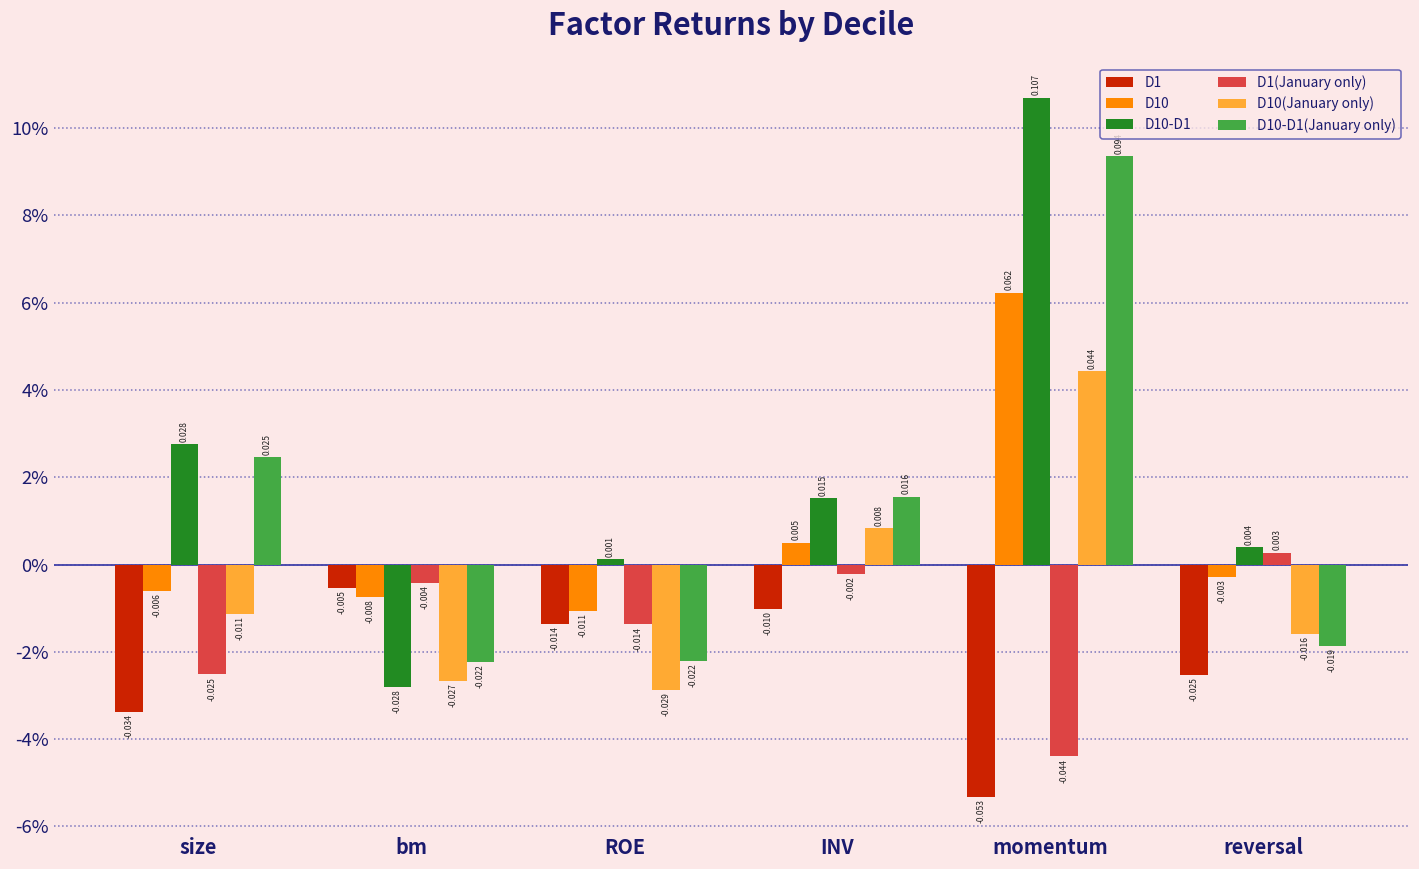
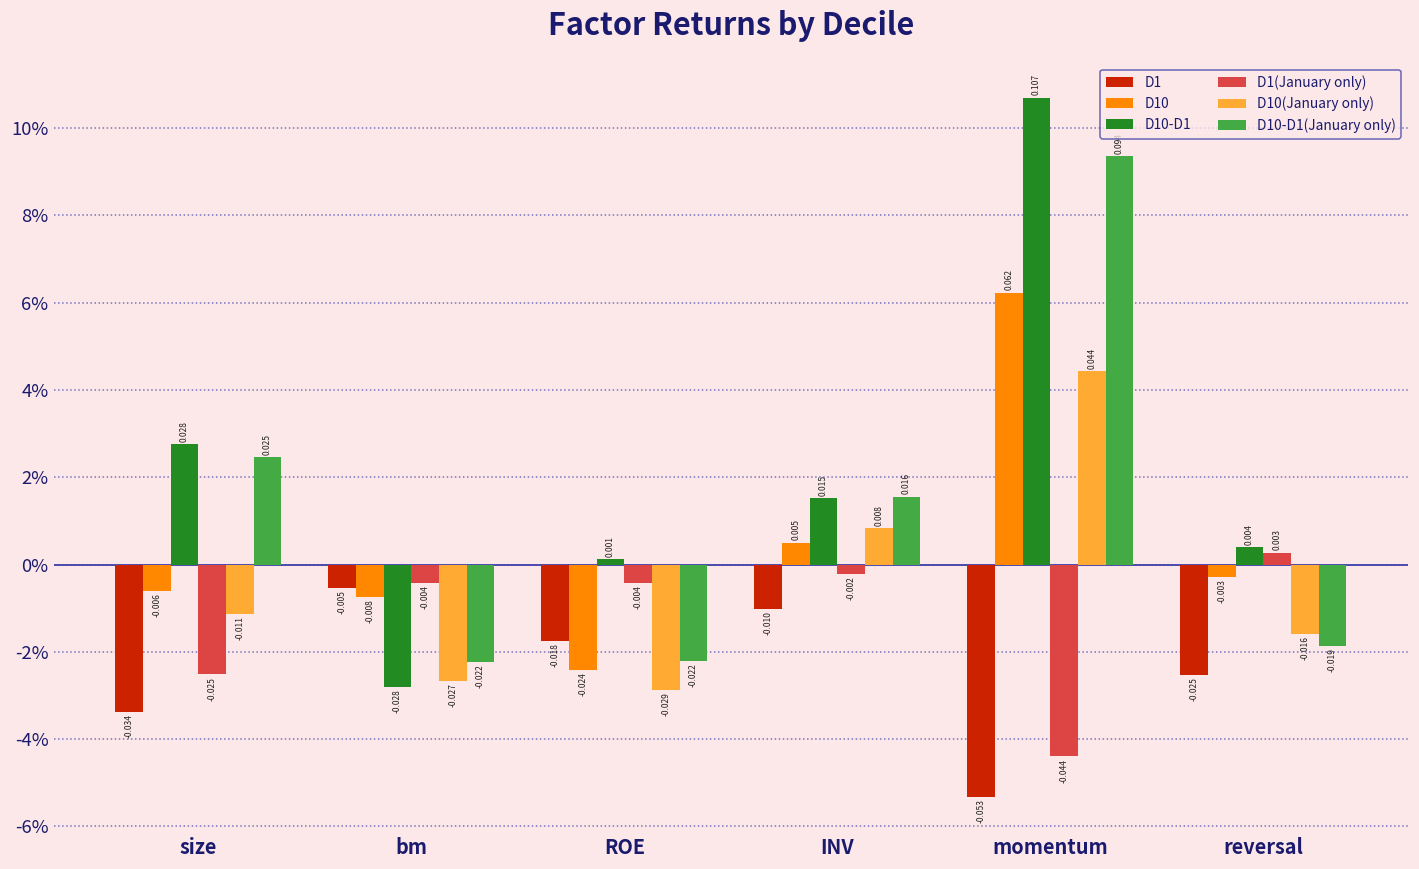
D1, ROE: -0.014 -> -0.018
D10, ROE: -0.011 -> -0.024
D1(January only), ROE: -0.014 -> -0.004
